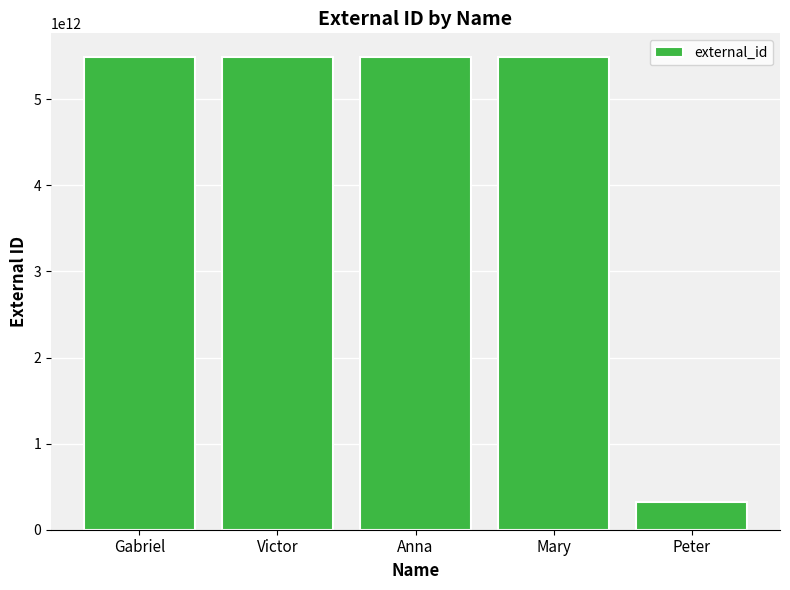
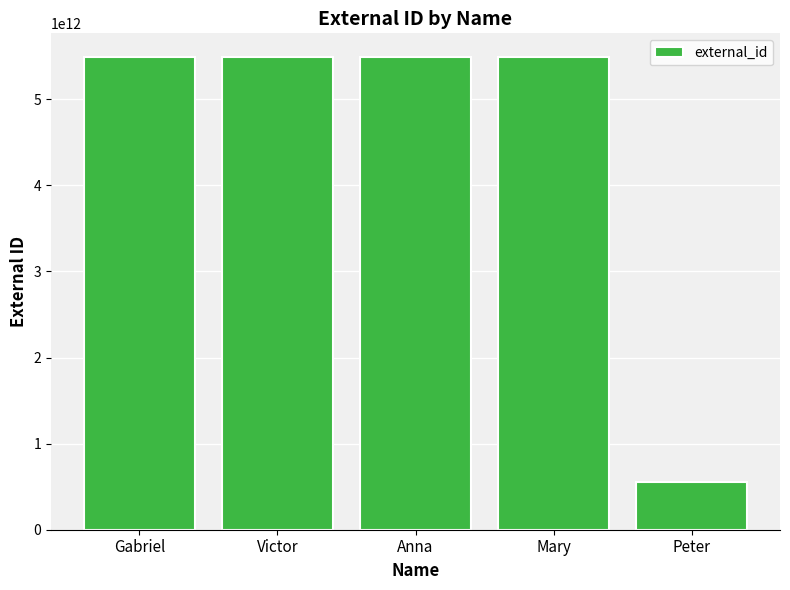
Peter: 300000000000 -> 500000000000
